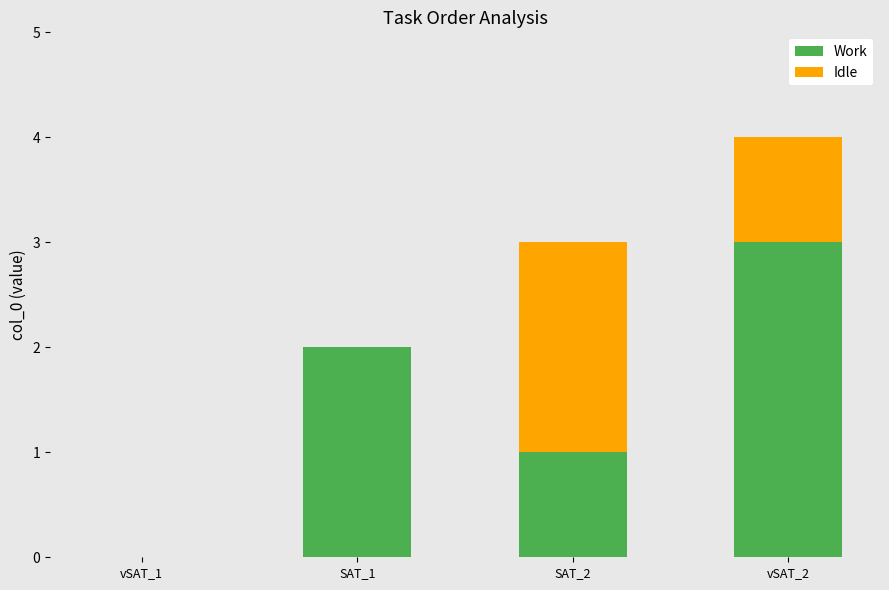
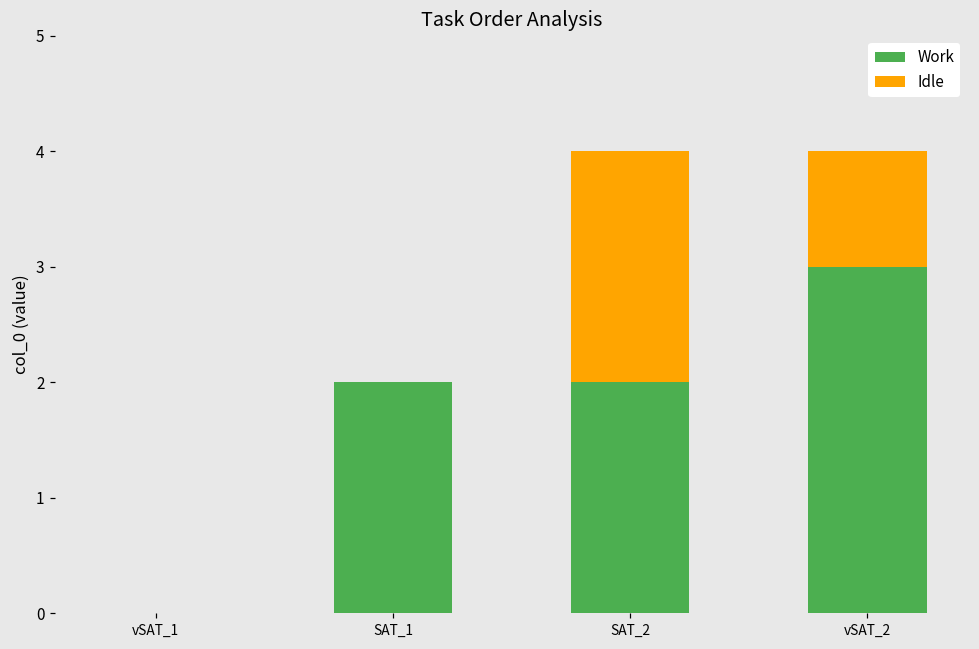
Work, SAT_2: 1 -> 2
